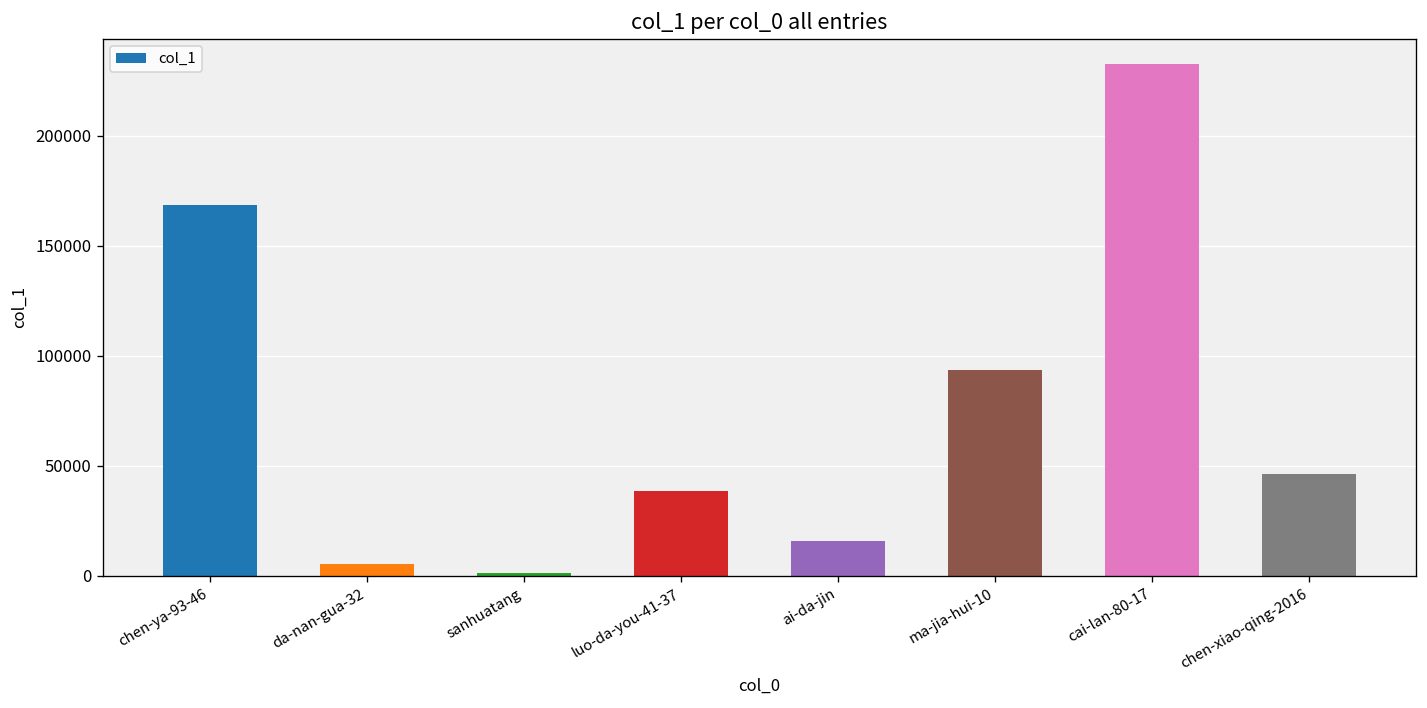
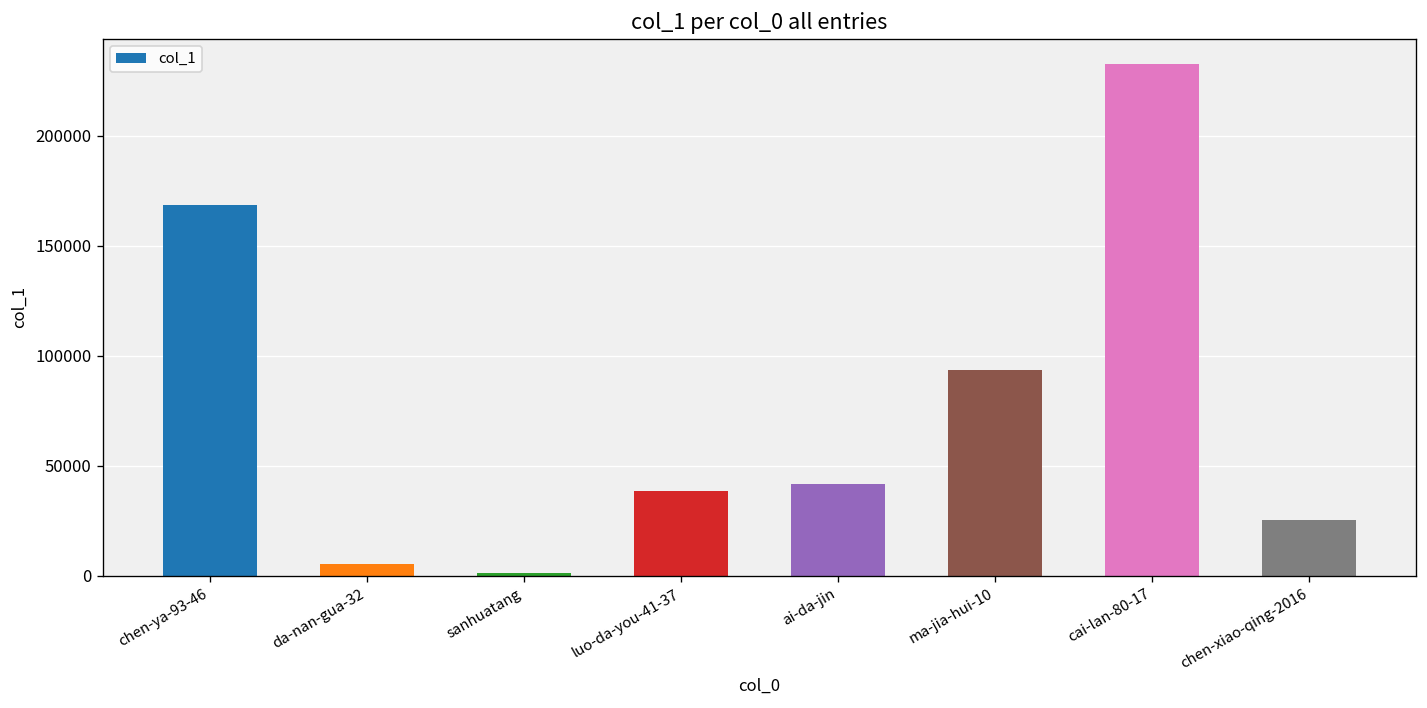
ai-da-jin: 16000 -> 41000
chen-xiao-qing-2016: 46000 -> 25000
